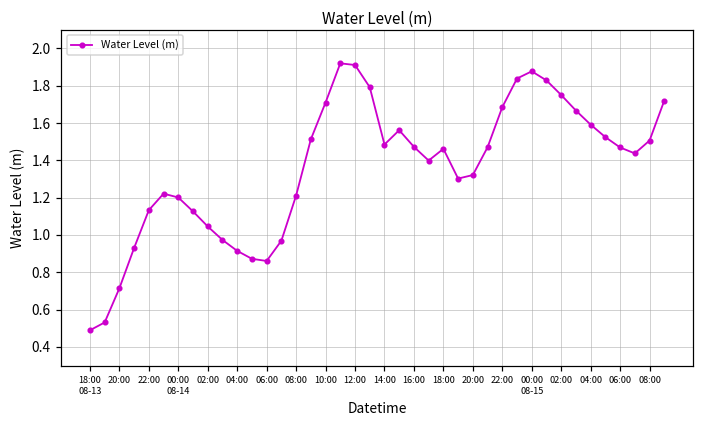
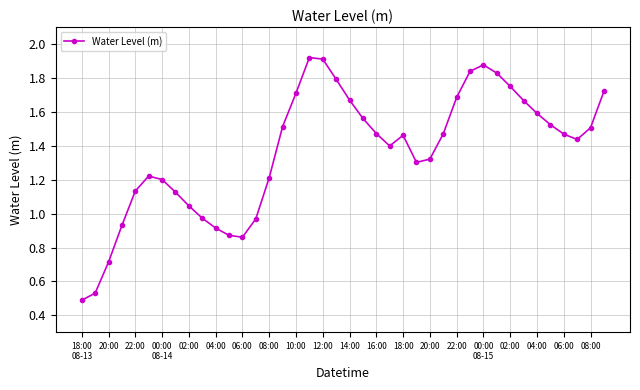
14:00: 1.49 -> 1.67
